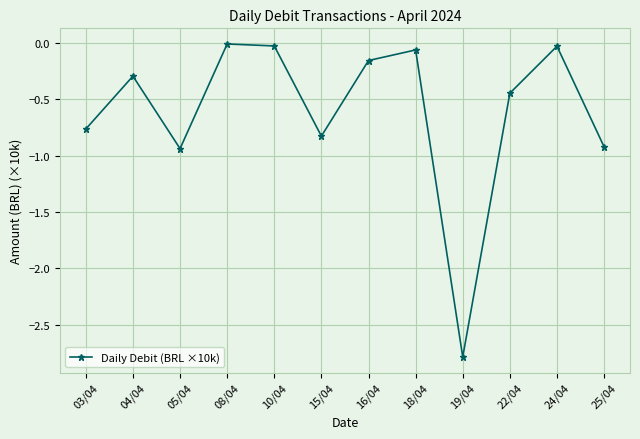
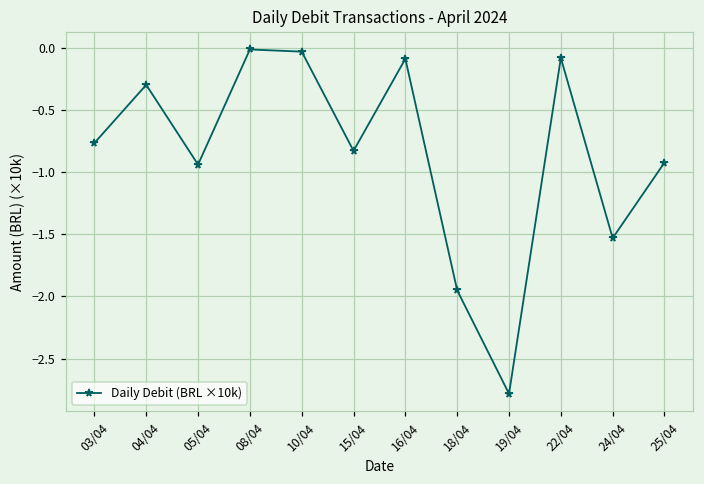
16/04: -0.16 -> -0.09
18/04: -0.06 -> -1.95
22/04: -0.45 -> -0.08
24/04: -0.03 -> -1.53
